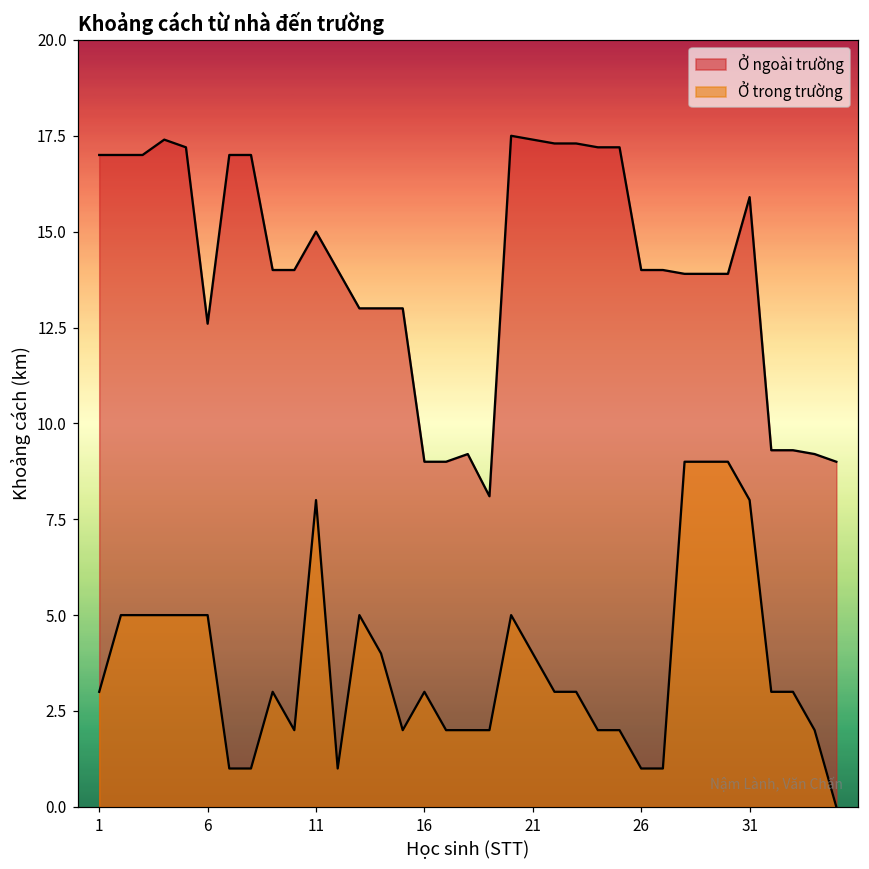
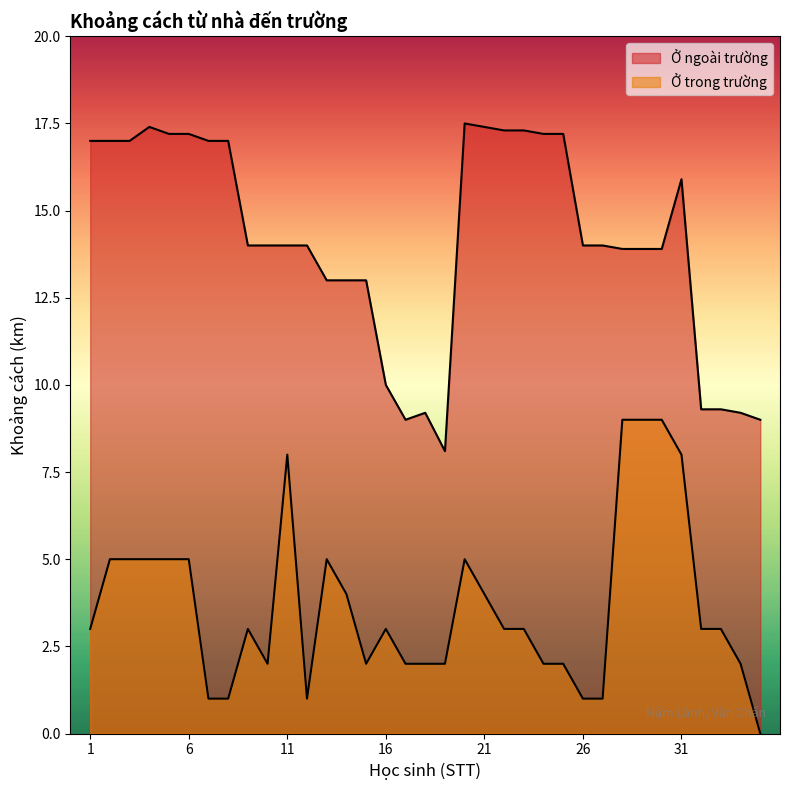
Ở ngoài trường, 6: 12.6 -> 17.2
Ở ngoài trường, 11: 15 -> 14
Ở ngoài trường, 16: 9 -> 10
